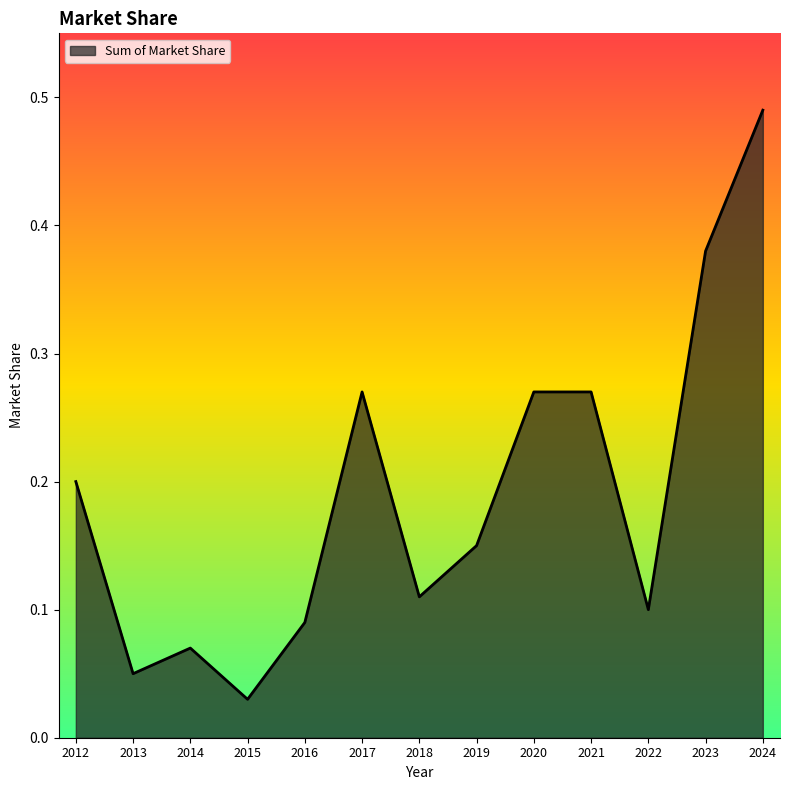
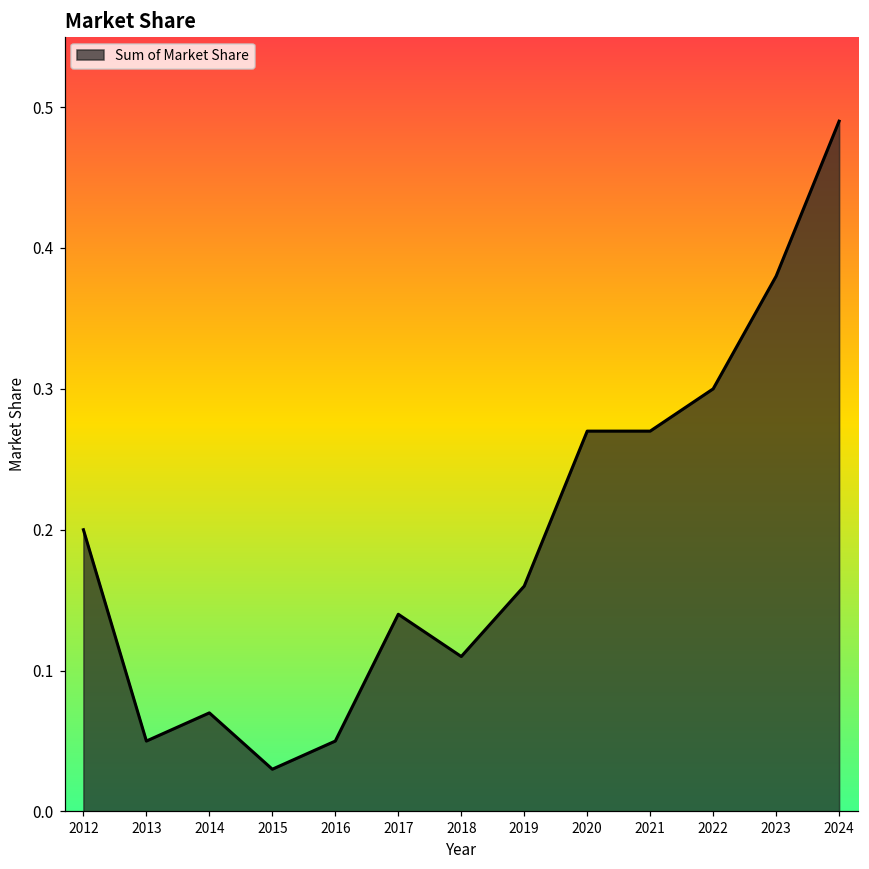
2016: 0.09 -> 0.05
2017: 0.27 -> 0.14
2019: 0.15 -> 0.16
2022: 0.1 -> 0.3
